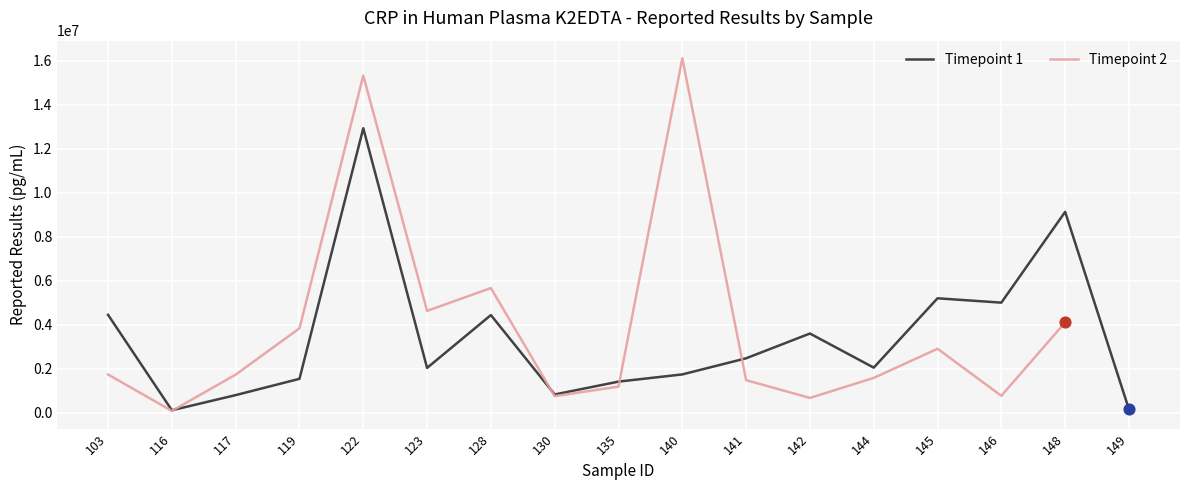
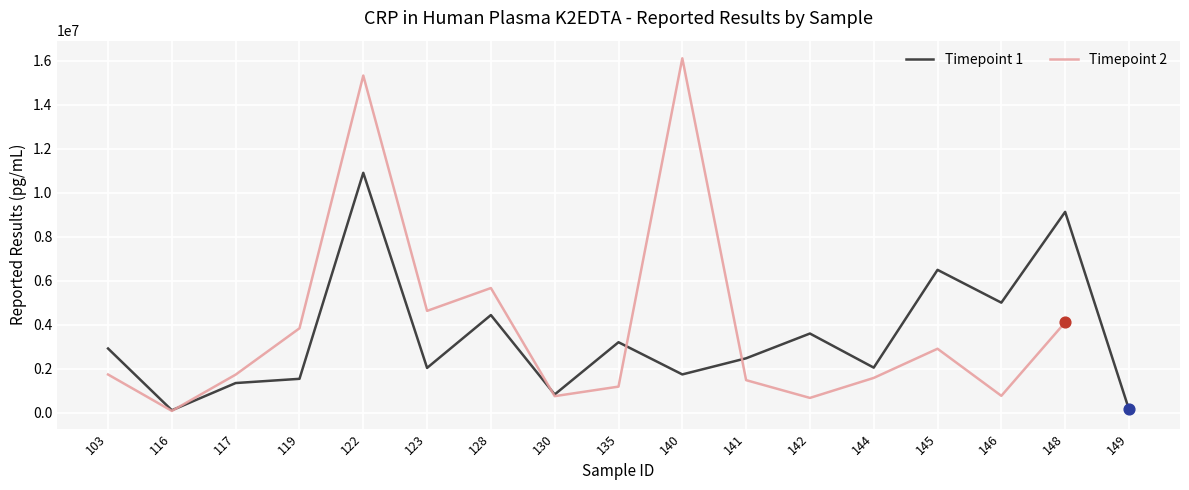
Timepoint 1, 103: 4400000 -> 2900000
Timepoint 1, 117: 800000 -> 1300000
Timepoint 1, 122: 12900000 -> 10900000
Timepoint 1, 135: 1400000 -> 3200000
Timepoint 1, 145: 5200000 -> 6500000
